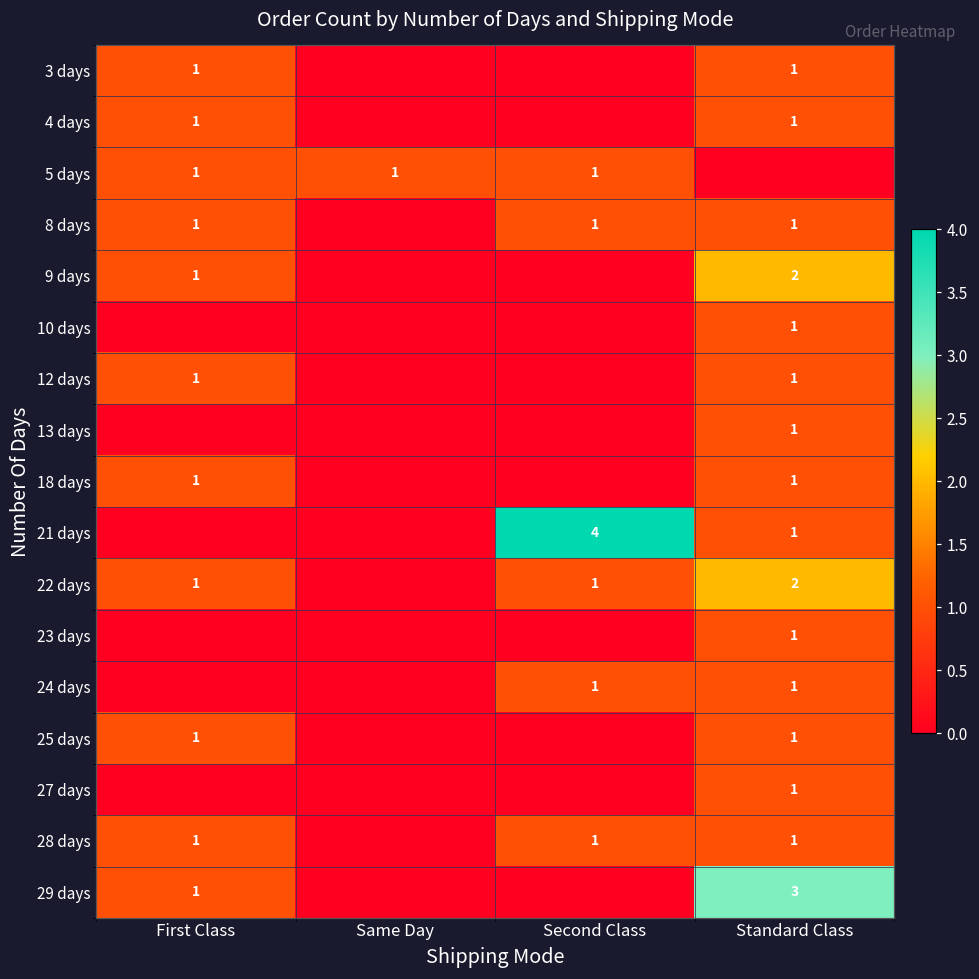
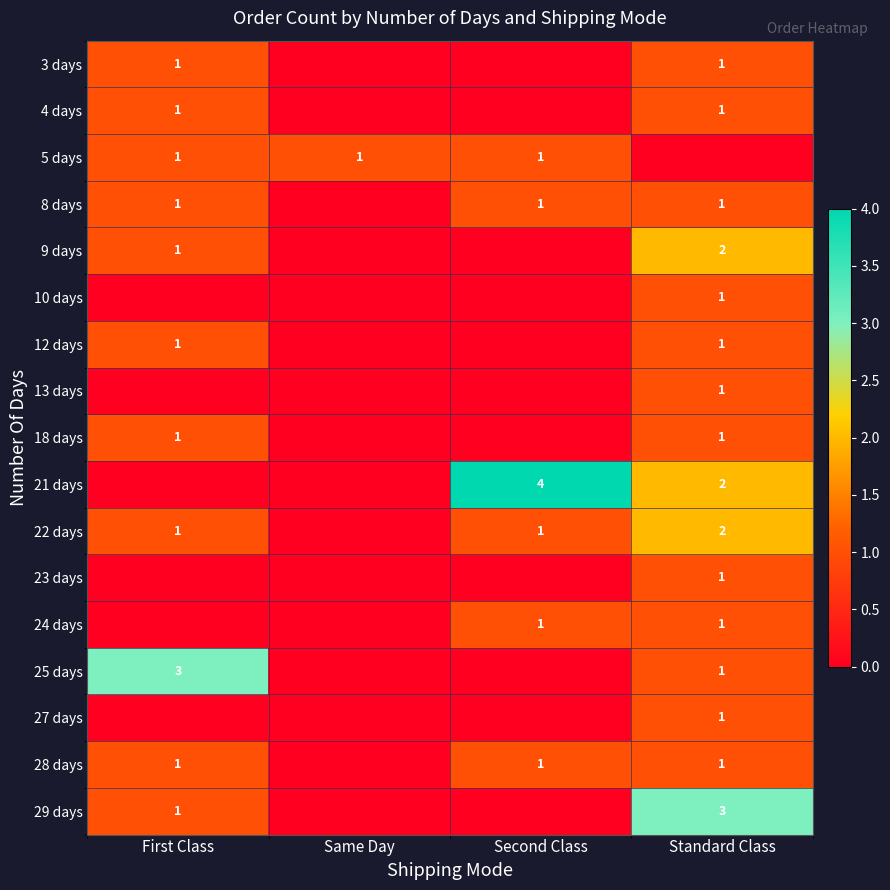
21 days, Standard Class: 1 -> 2
25 days, First Class: 1 -> 3
